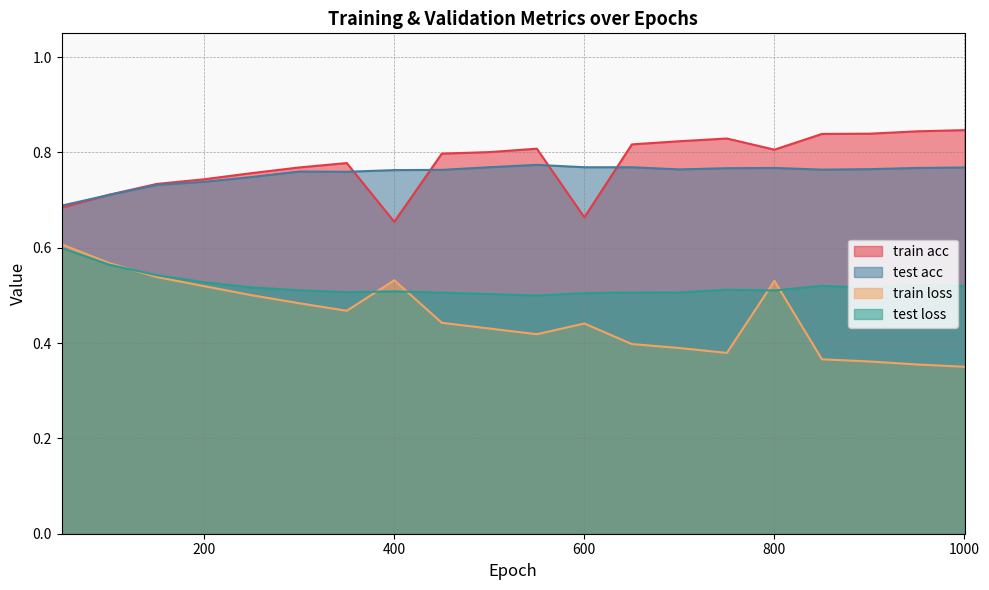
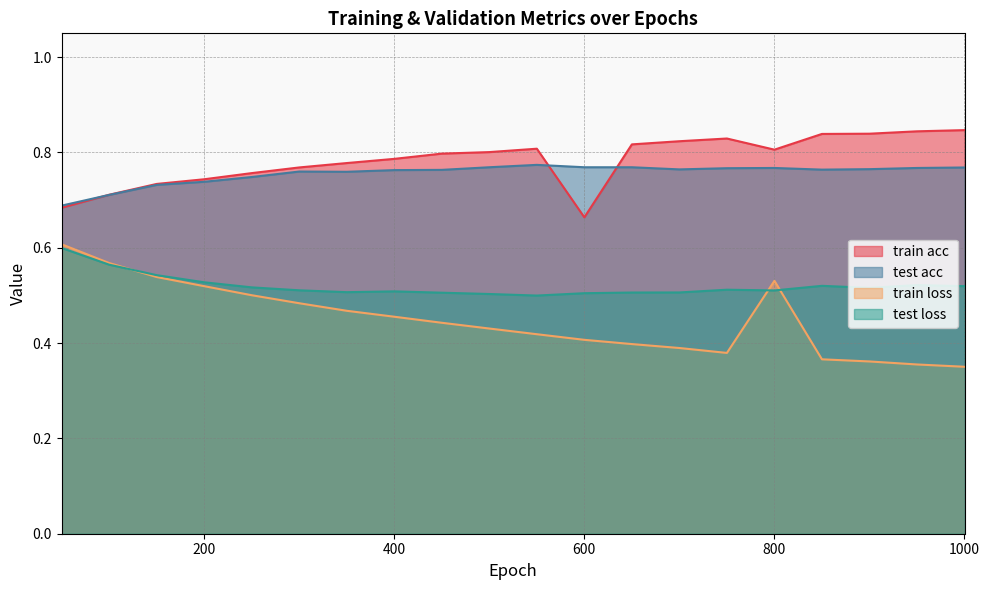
train acc, 400: 0.65 -> 0.79
train loss, 400: 0.53 -> 0.46
train loss, 600: 0.44 -> 0.41
